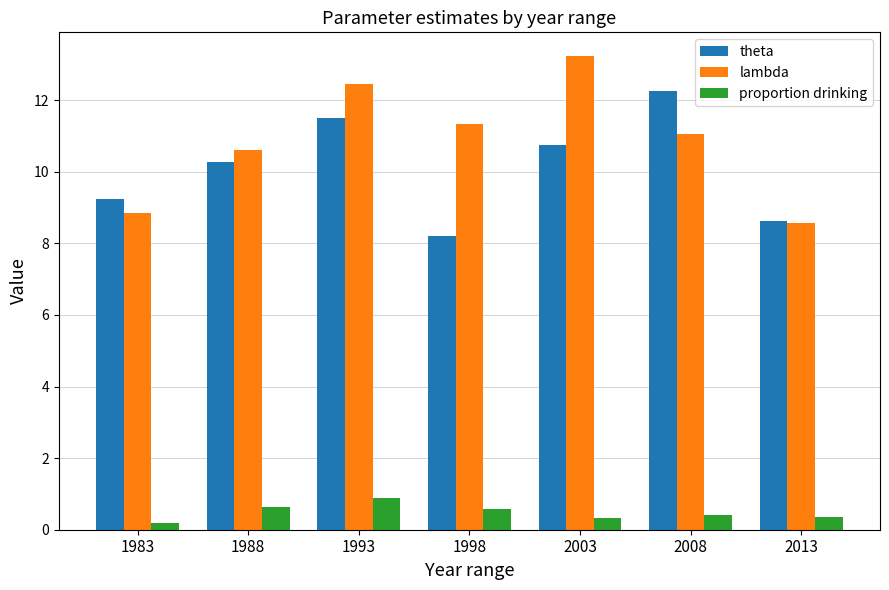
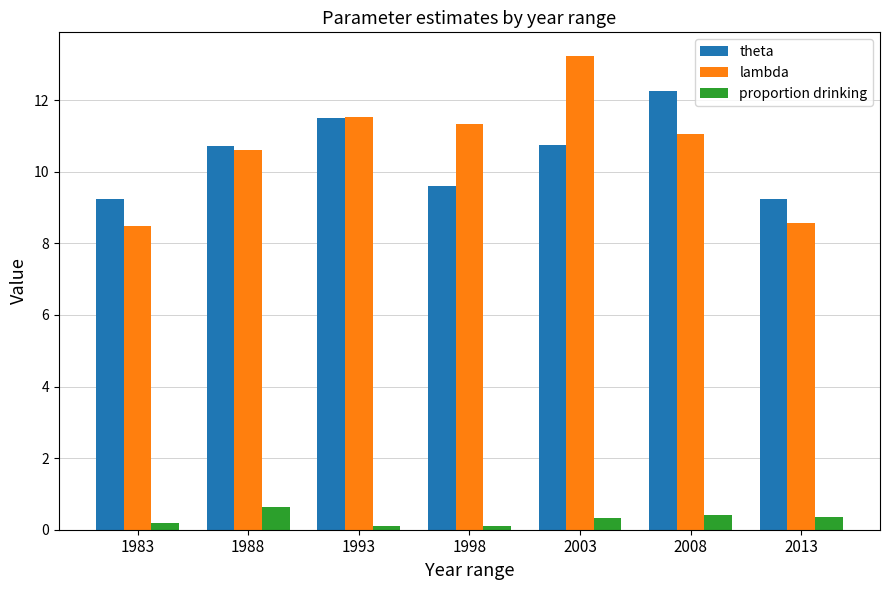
lambda, 1983: 8.9 -> 8.5
theta, 1988: 10.3 -> 10.7
lambda, 1993: 12.5 -> 11.5
proportion drinking, 1993: 0.9 -> 0.1
theta, 1998: 8.2 -> 9.6
proportion drinking, 1998: 0.6 -> 0.1
theta, 2013: 8.6 -> 9.3
